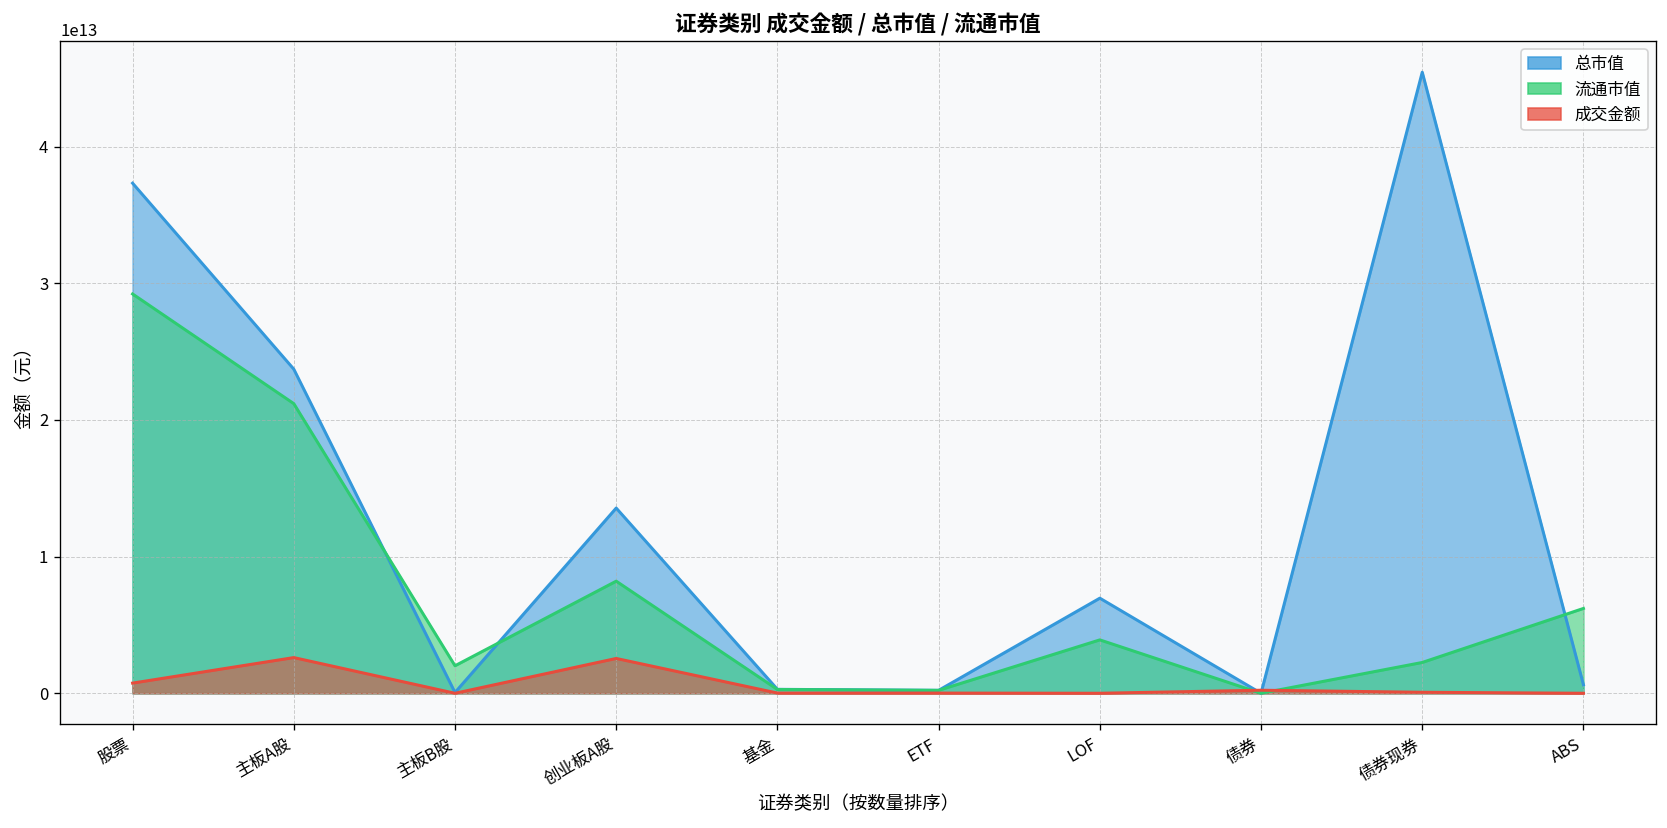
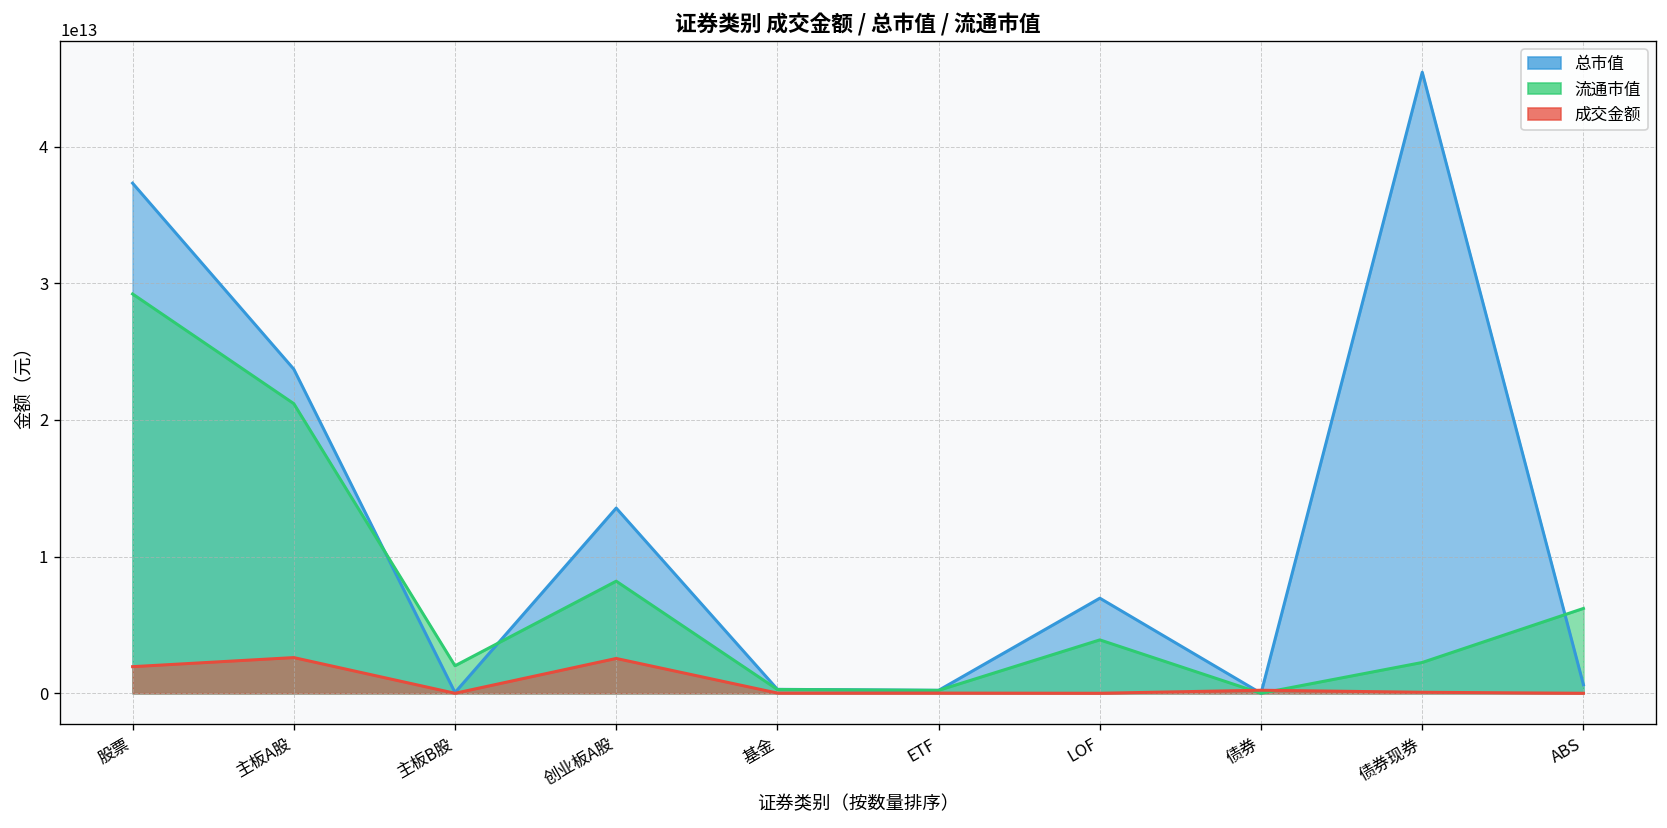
成交金额, 股票: 700000000000 -> 1900000000000
